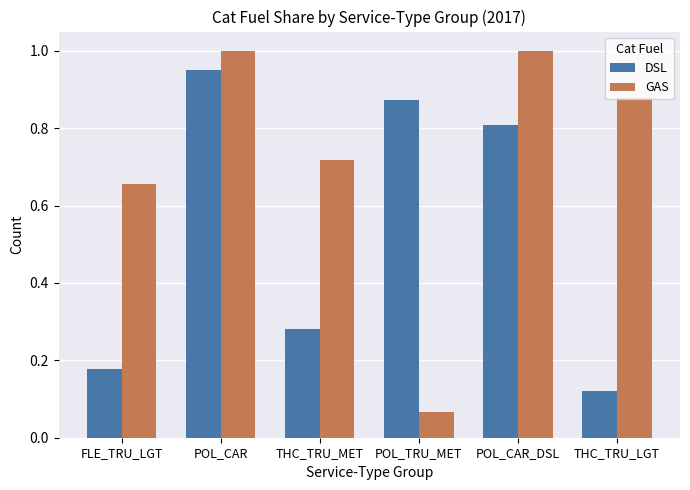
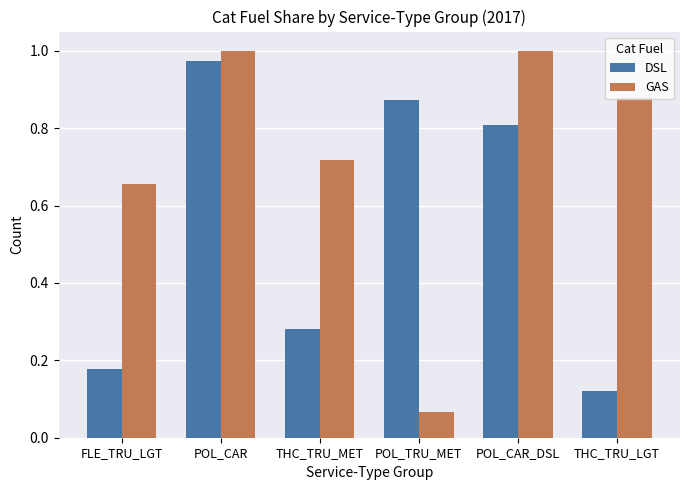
DSL, POL_CAR: 0.95 -> 0.97
